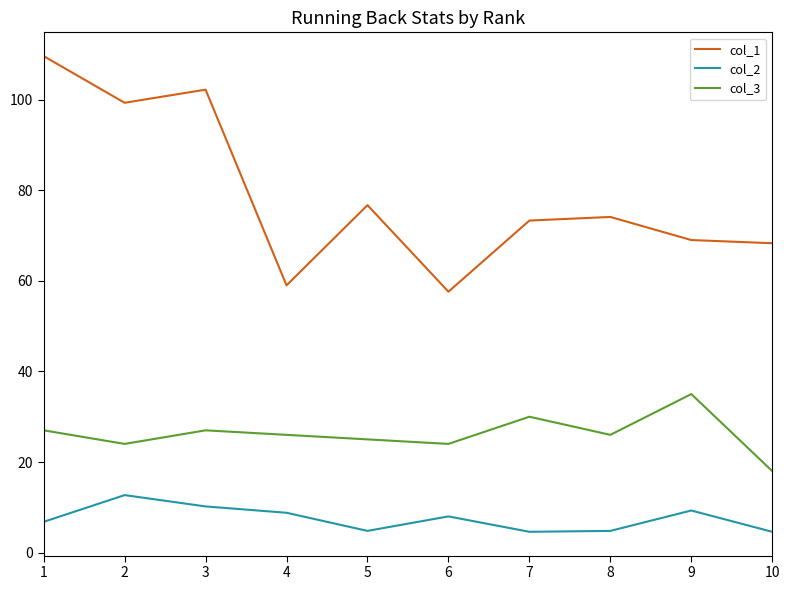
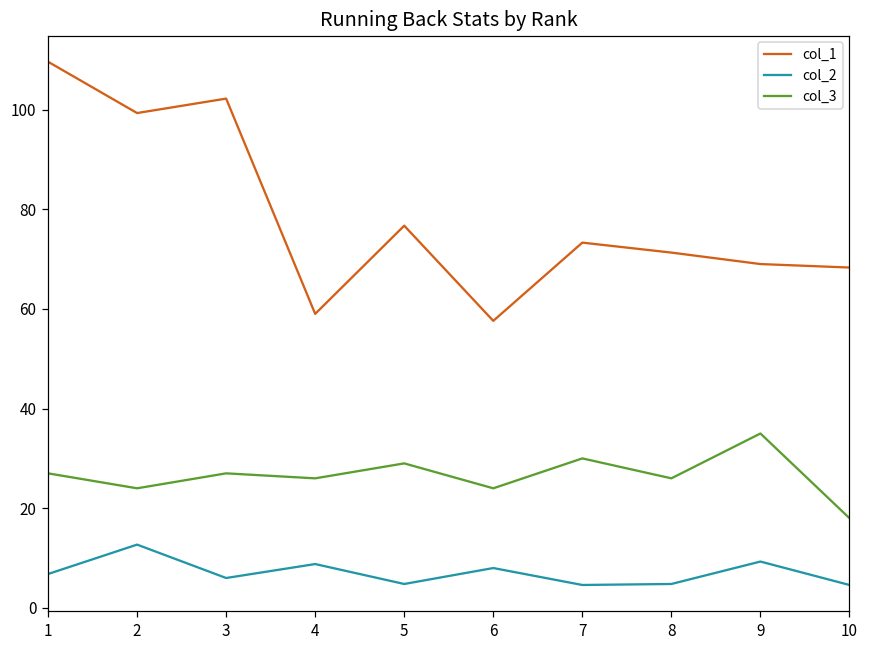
col_2, 3: 10 -> 6
col_3, 5: 25 -> 29
col_1, 8: 74 -> 71
